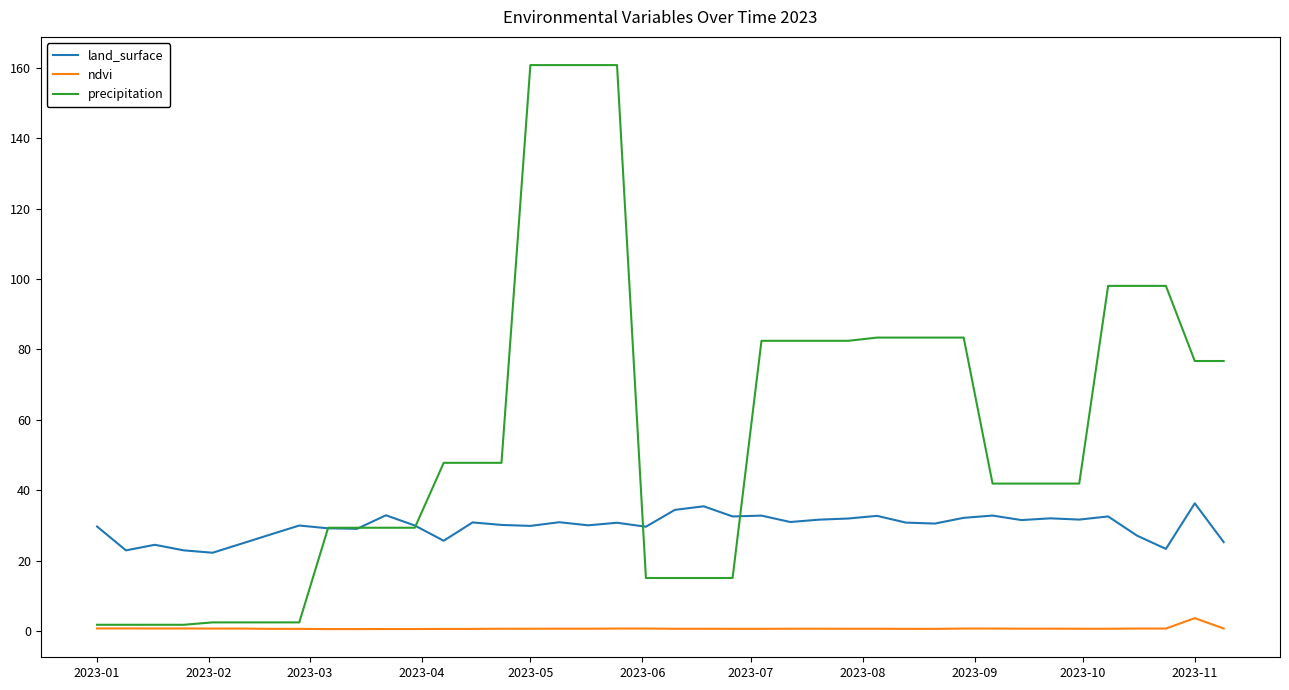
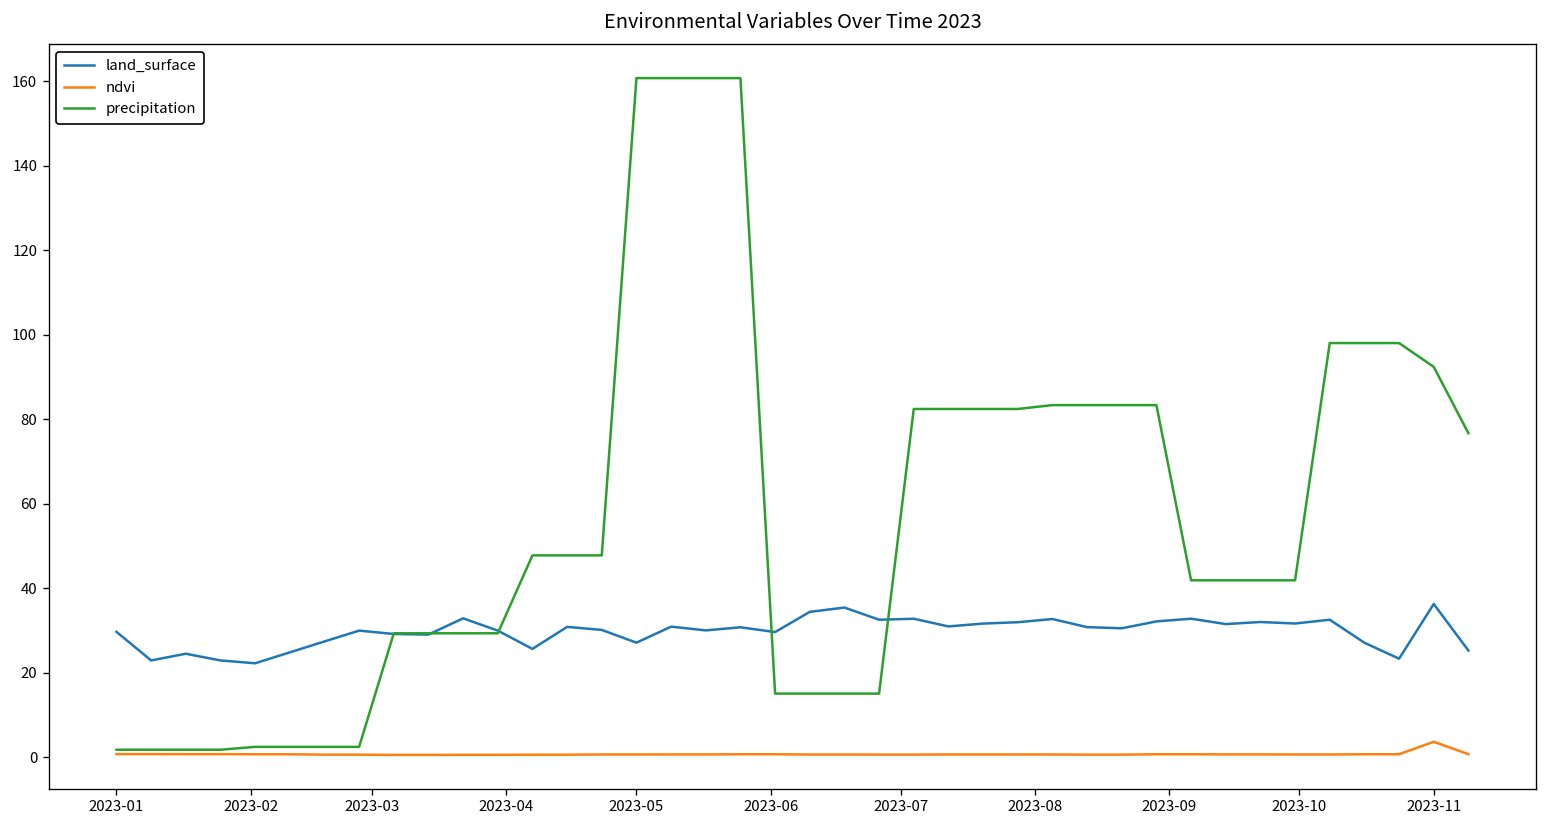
land_surface, 2023-05: 30 -> 27
precipitation, 2023-11: 77 -> 92
